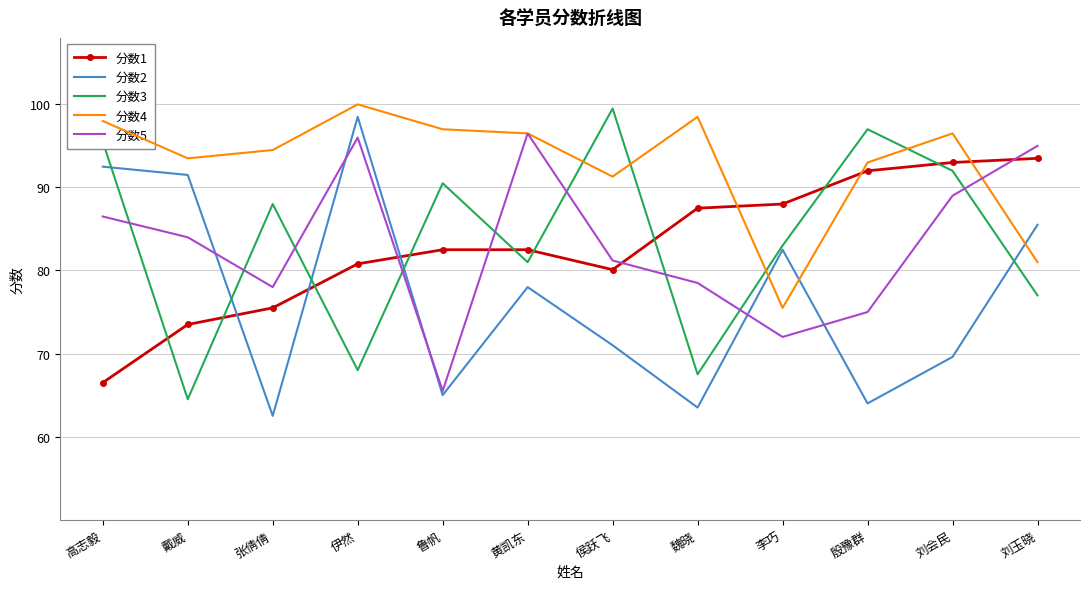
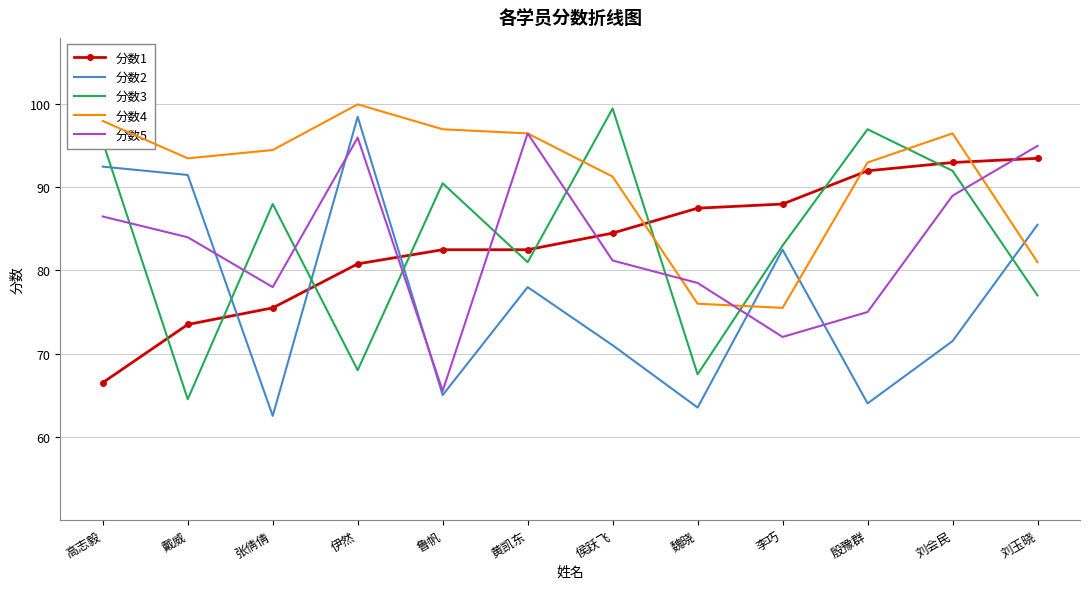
分数1, 侯跃飞: 80 -> 85
分数4, 魏晓: 99 -> 76
分数2, 刘会民: 70 -> 72
